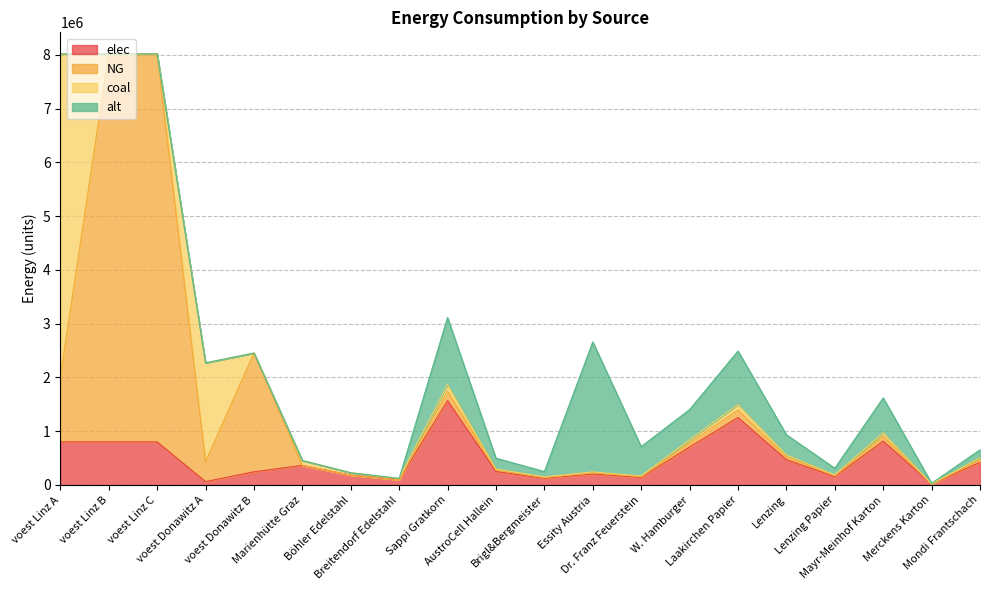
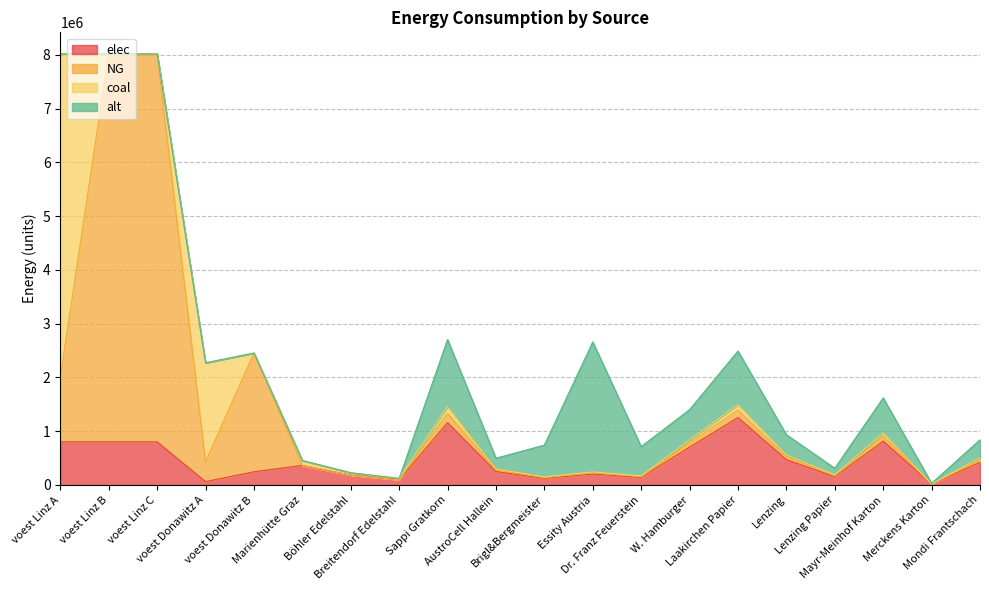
elec, Sappi Gratkorn: 1600000 -> 1200000
alt, Brigl&Bergmeister: 100000 -> 600000
alt, Mondi Frantschach: 100000 -> 300000
